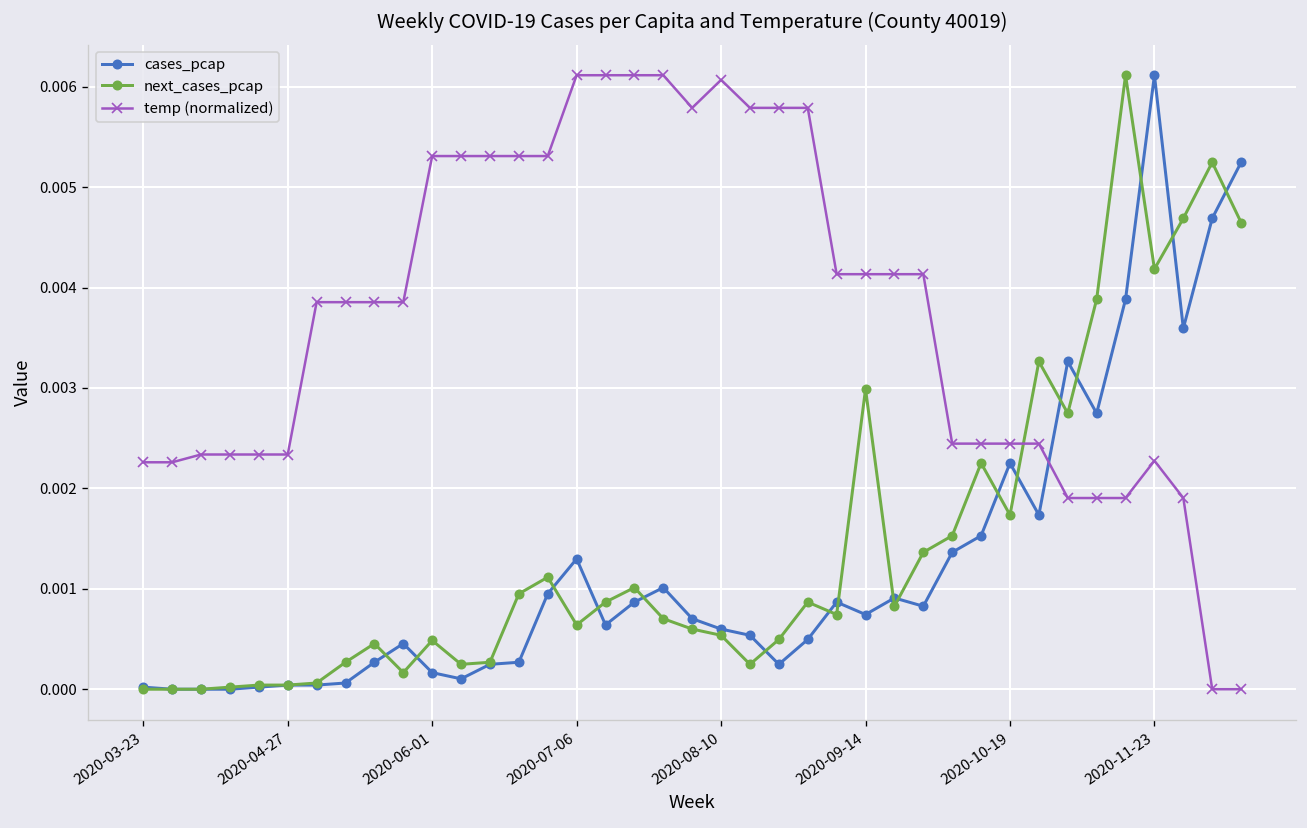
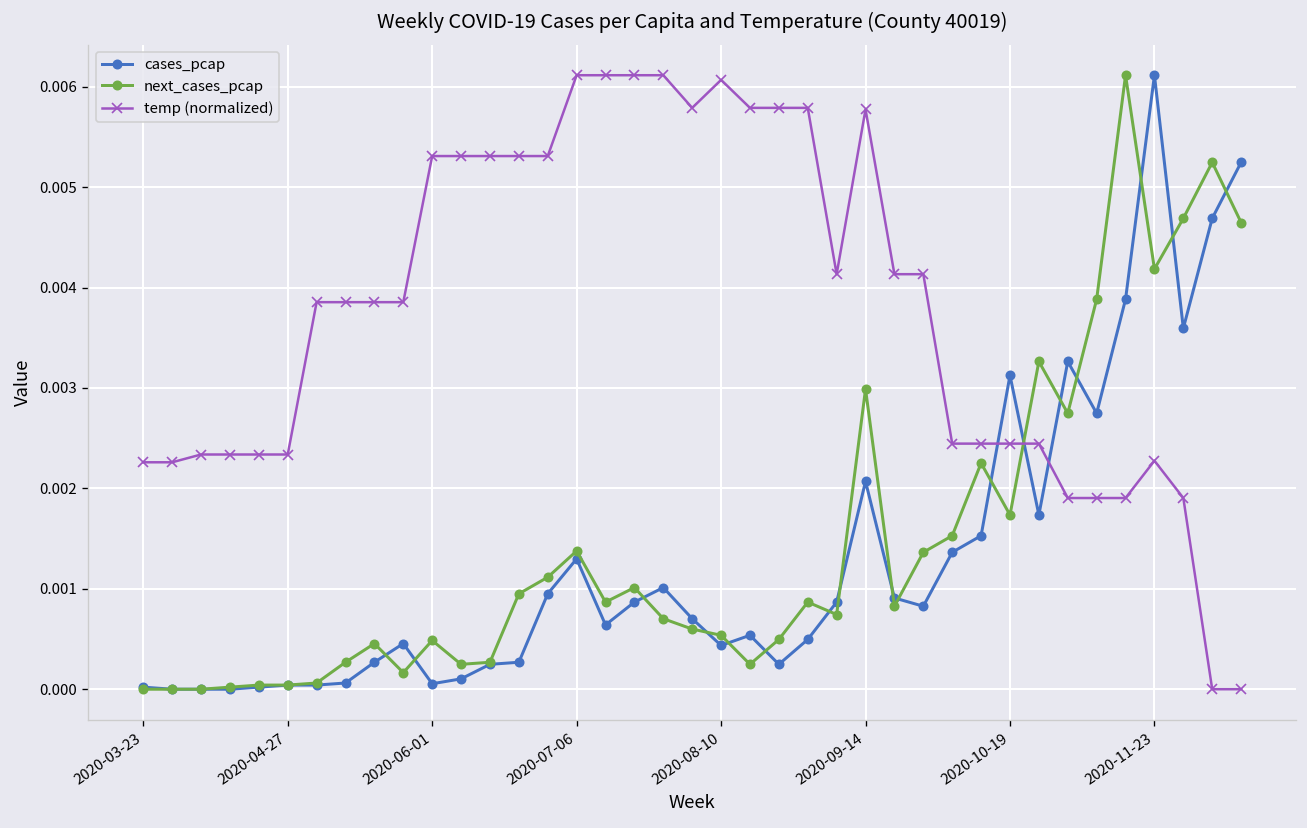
cases_pcap, 2020-06-01: 0.0002 -> 0.0001
next_cases_pcap, 2020-07-06: 0.0006 -> 0.0014
cases_pcap, 2020-08-10: 0.0006 -> 0.0004
cases_pcap, 2020-09-14: 0.0007 -> 0.0021
temp (normalized), 2020-09-14: 0.0041 -> 0.0058
cases_pcap, 2020-10-19: 0.0023 -> 0.0031
